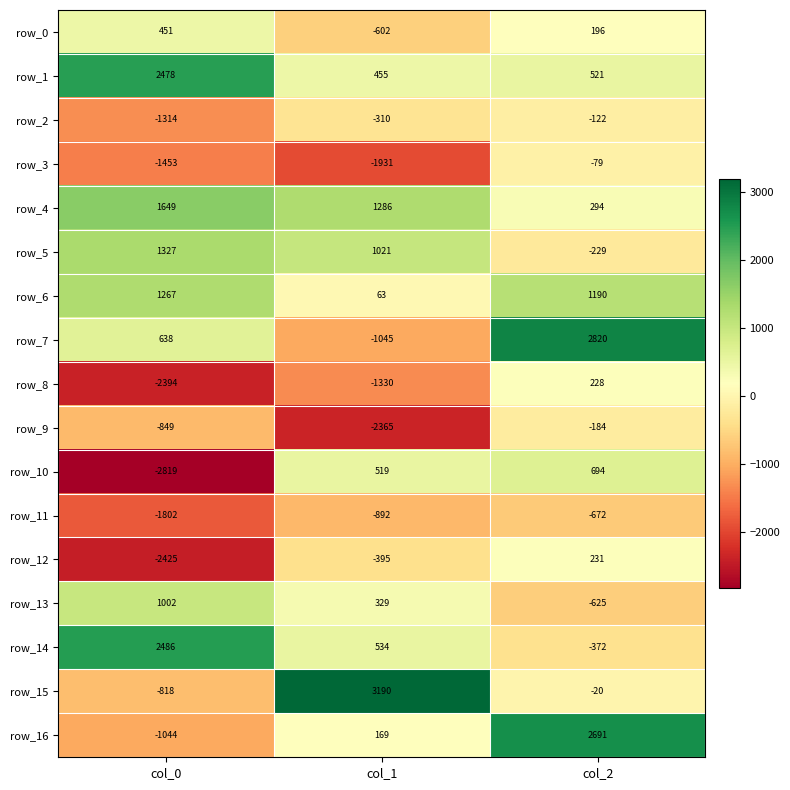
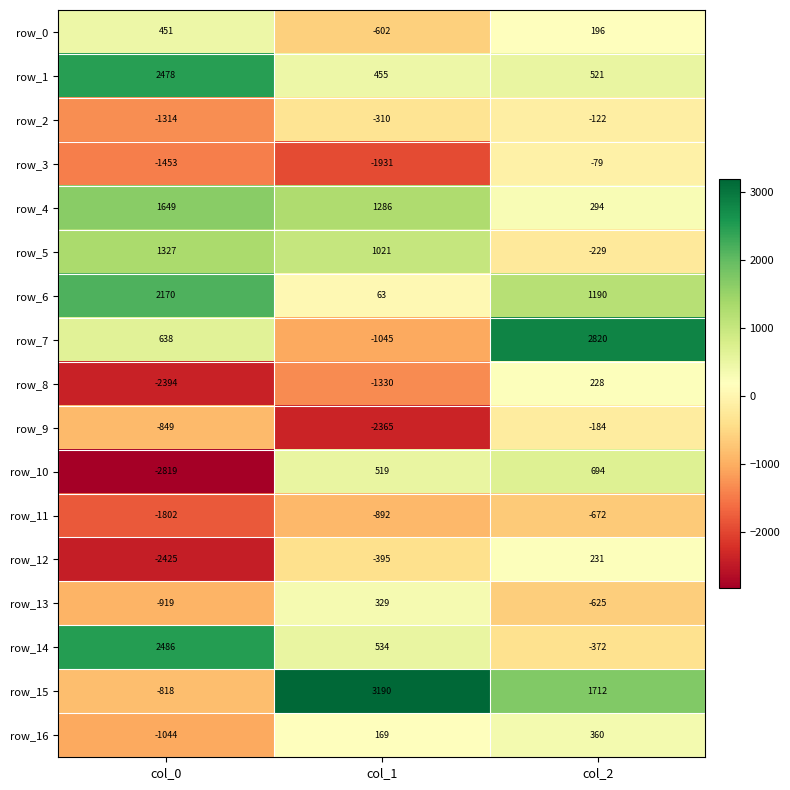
row_6, col_0: 1267 -> 2170
row_13, col_0: 1002 -> -919
row_15, col_2: -20 -> 1712
row_16, col_2: 2691 -> 360
